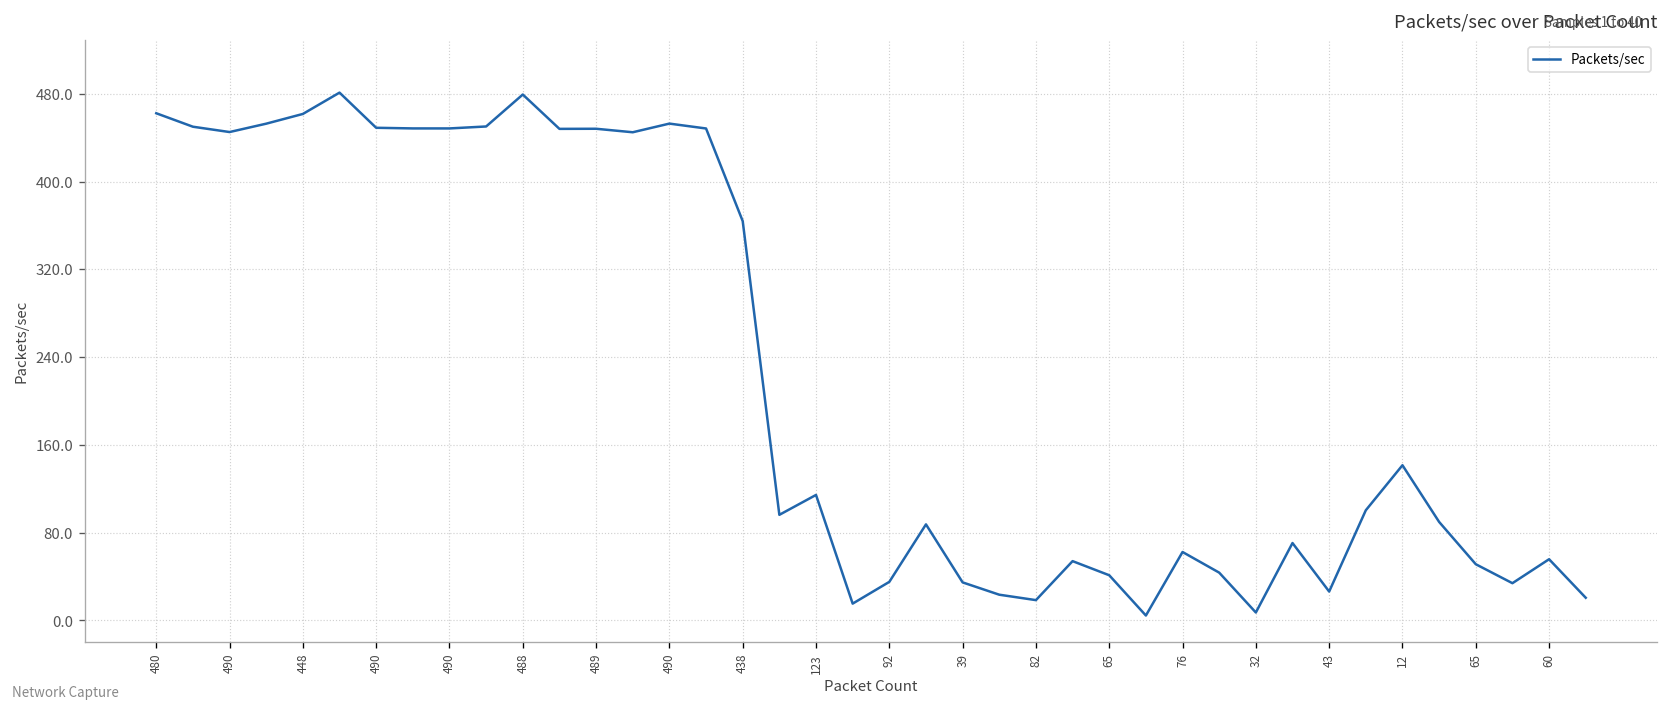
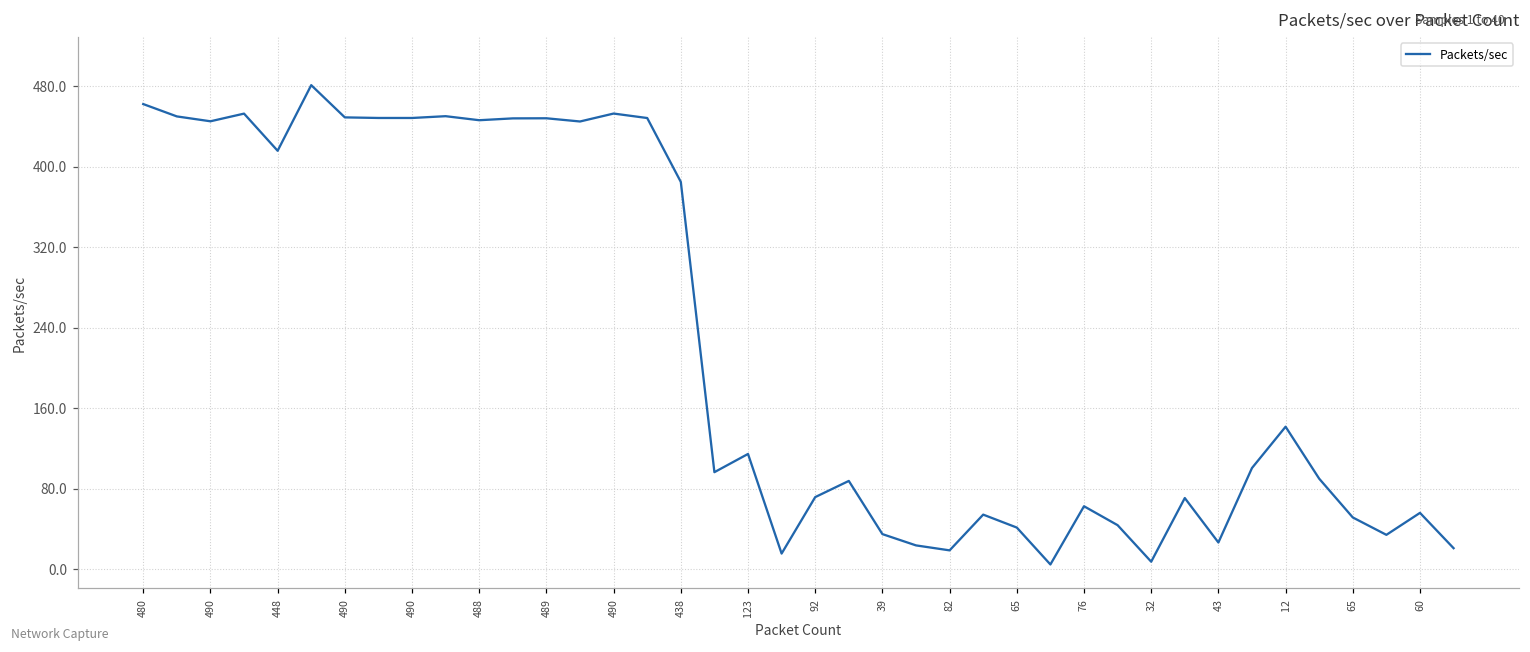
448: 460 -> 420
488: 480 -> 450
438: 360 -> 380
92: 40 -> 70
